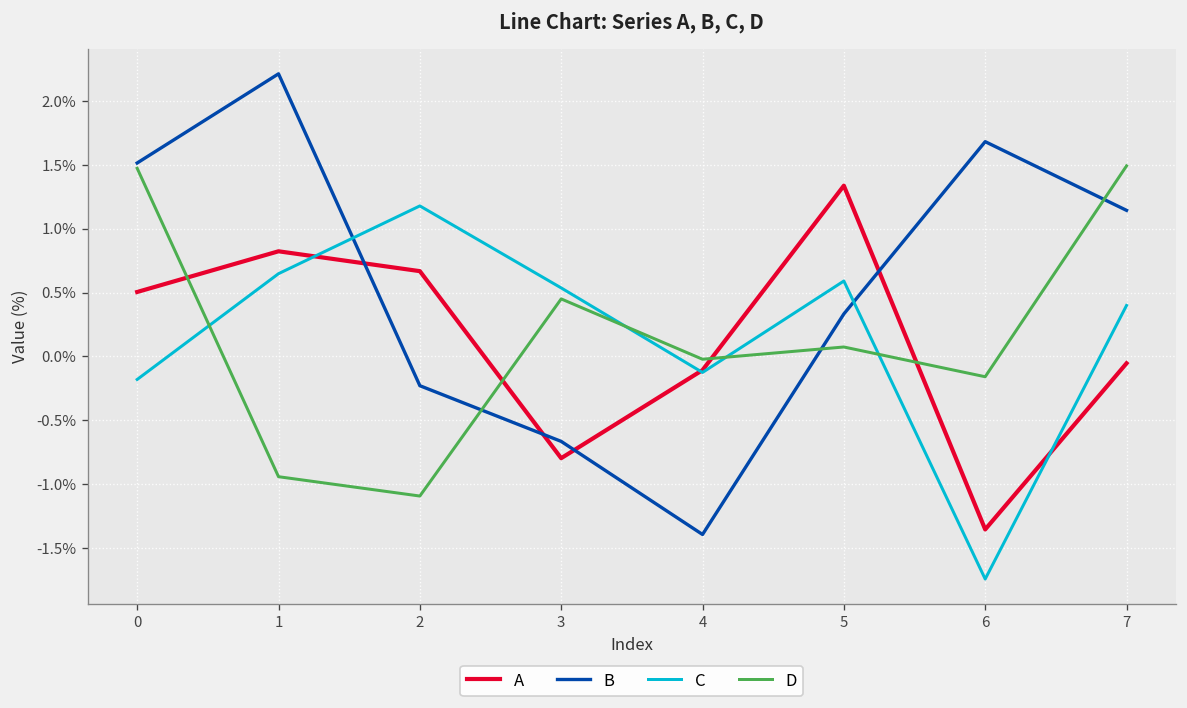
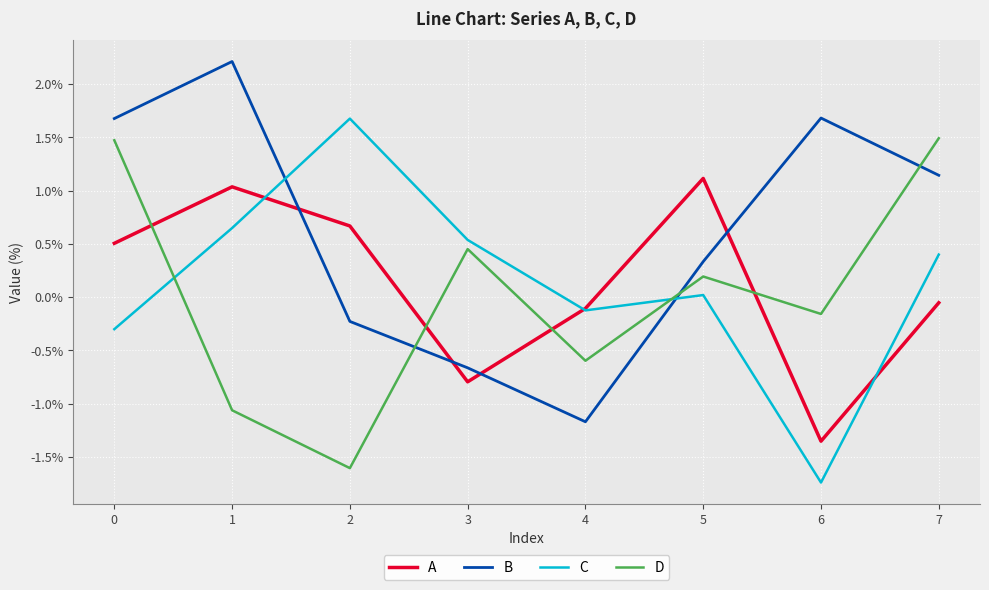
B, 0: 1.51% -> 1.68%
C, 0: -0.18% -> -0.30%
A, 1: 0.82% -> 1.04%
D, 1: -0.94% -> -1.06%
C, 2: 1.18% -> 1.68%
D, 2: -1.09% -> -1.61%
B, 4: -1.39% -> -1.17%
D, 4: -0.02% -> -0.60%
A, 5: 1.34% -> 1.11%
C, 5: 0.59% -> 0.02%
D, 5: 0.07% -> 0.19%
